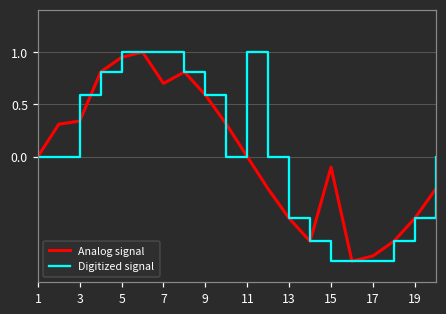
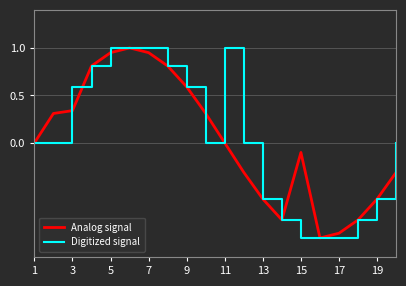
Analog signal, 7: 0.7 -> 1.0
